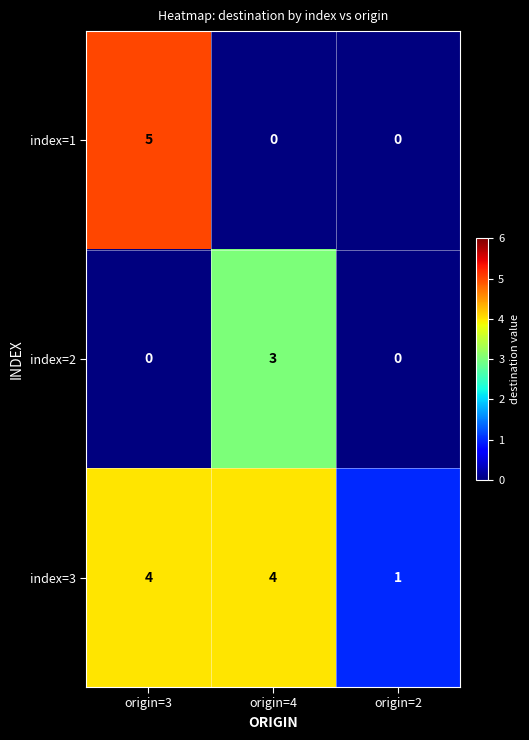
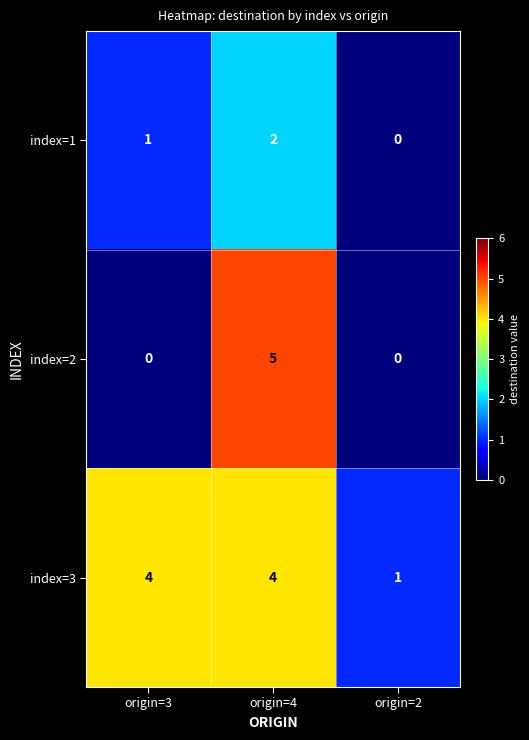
index=1, origin=3: 5 -> 1
index=1, origin=4: 0 -> 2
index=2, origin=4: 3 -> 5
